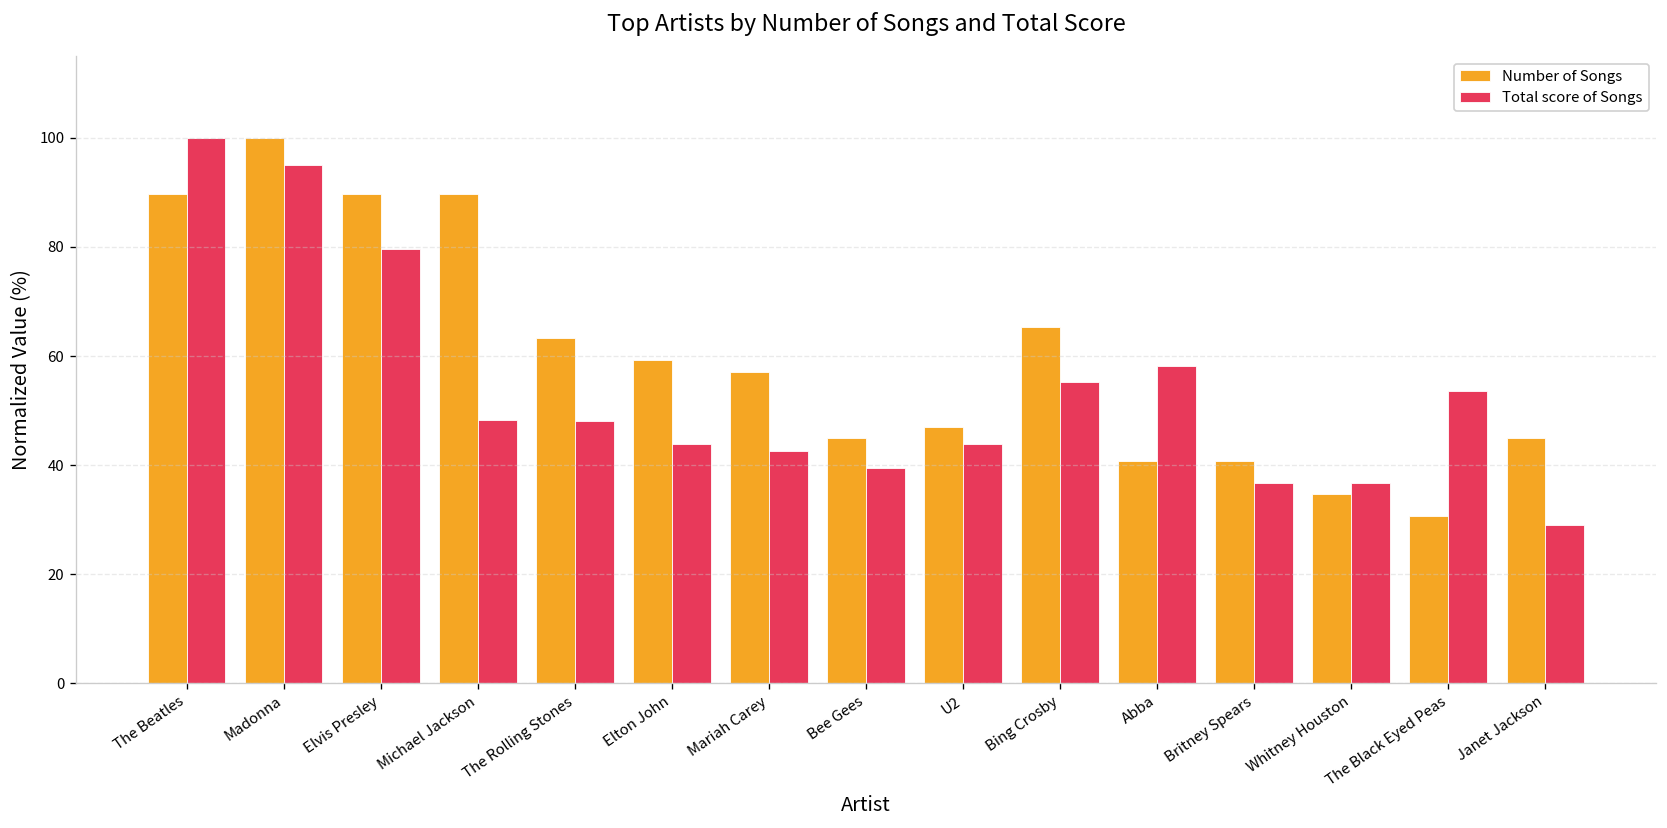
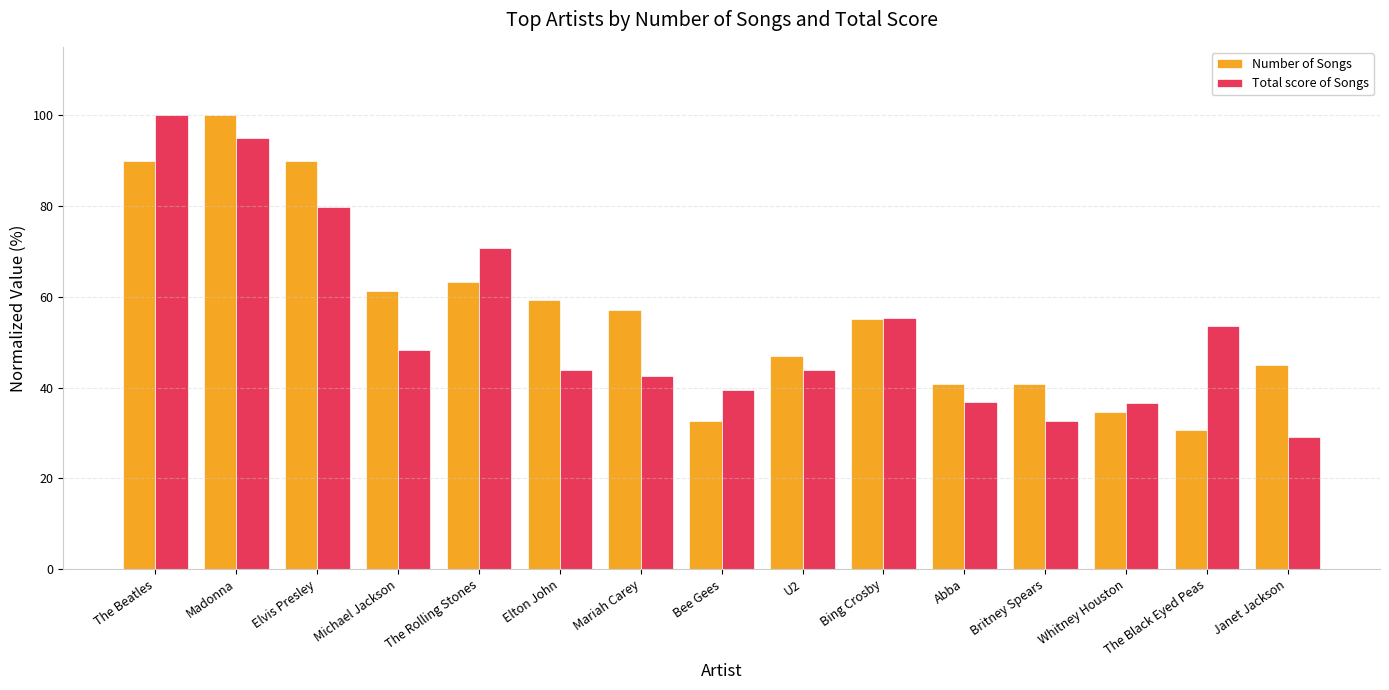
Number of Songs, Michael Jackson: 90 -> 61
Total score of Songs, The Rolling Stones: 48 -> 71
Number of Songs, Bee Gees: 45 -> 33
Number of Songs, Bing Crosby: 65 -> 55
Total score of Songs, Abba: 58 -> 37
Total score of Songs, Britney Spears: 37 -> 33
